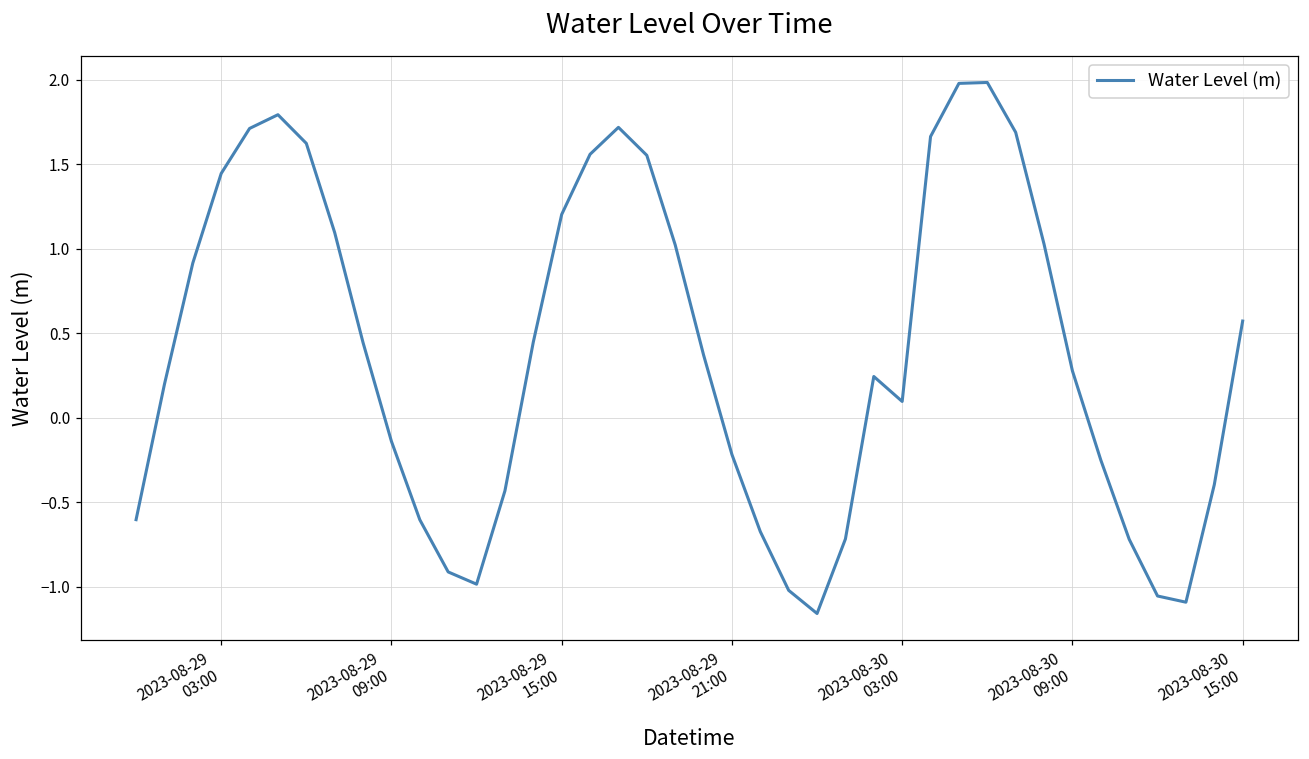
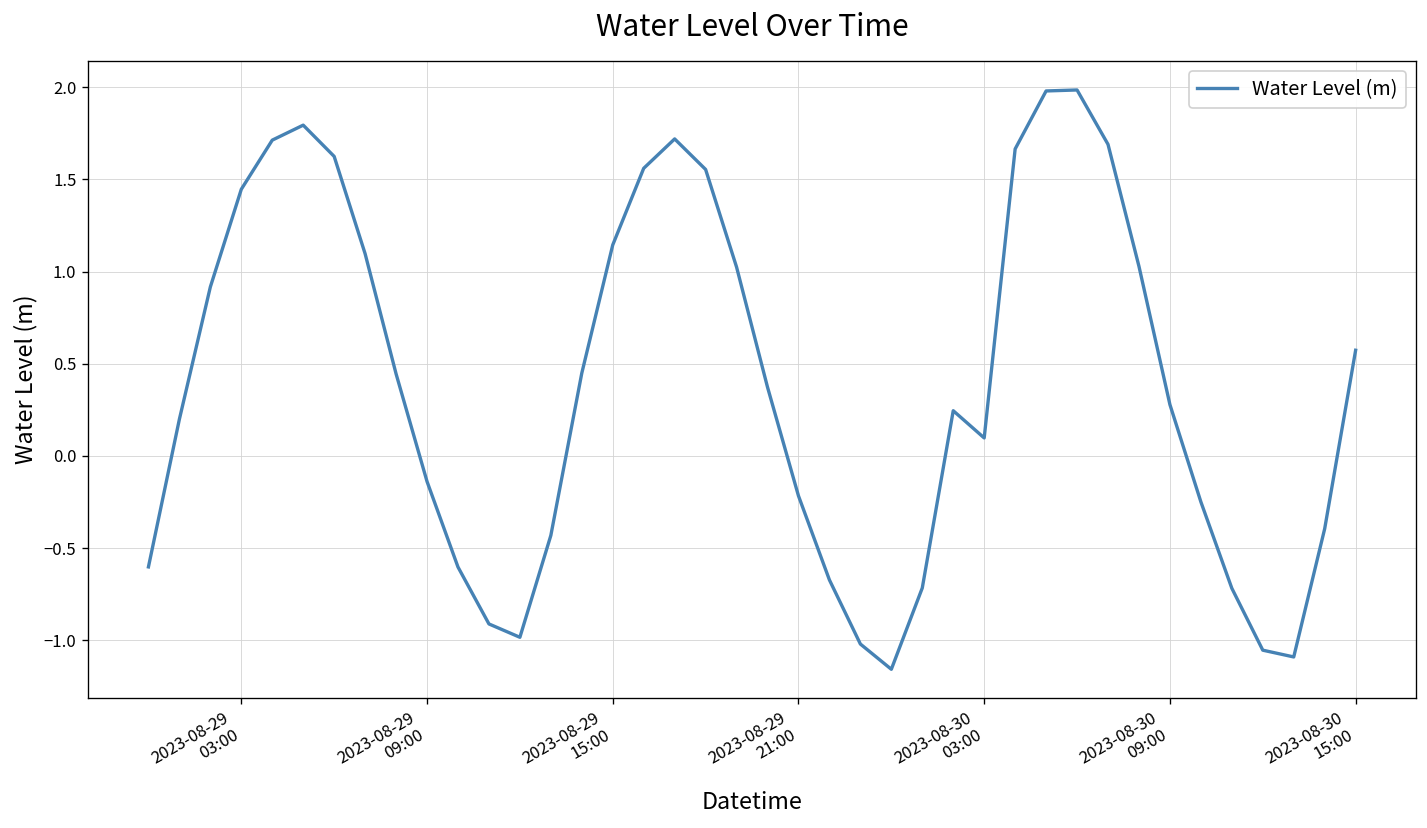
2023-08-29 15:00: 1.20 -> 1.14
